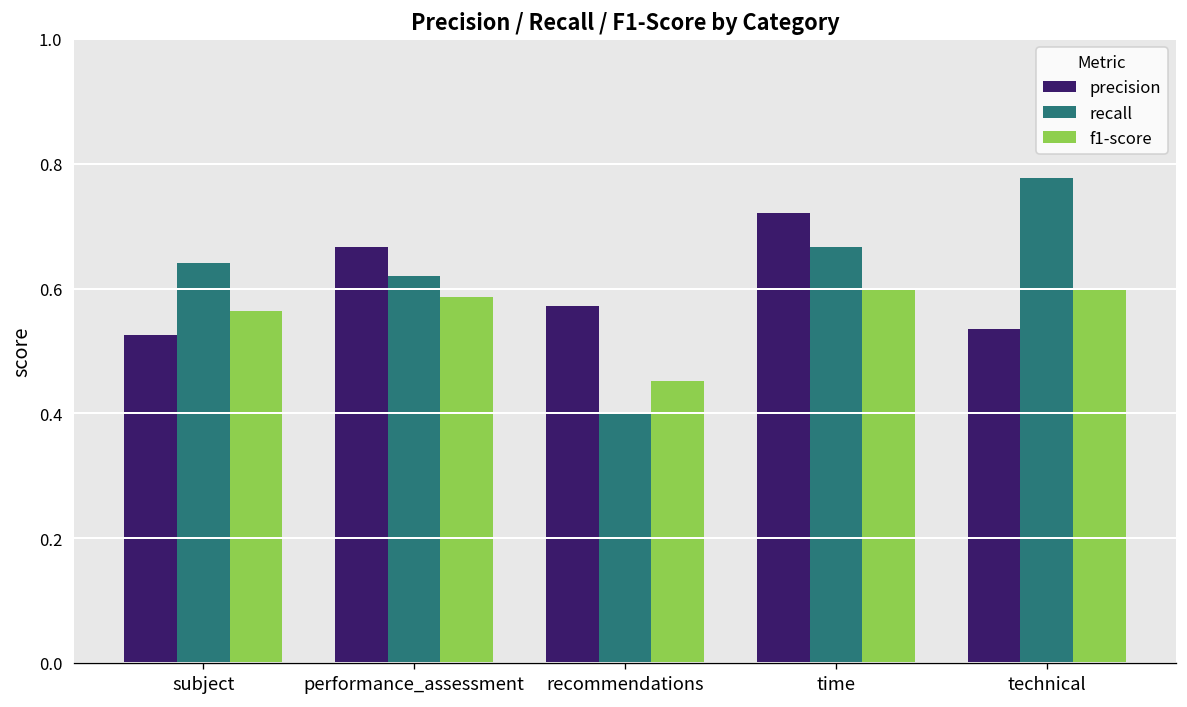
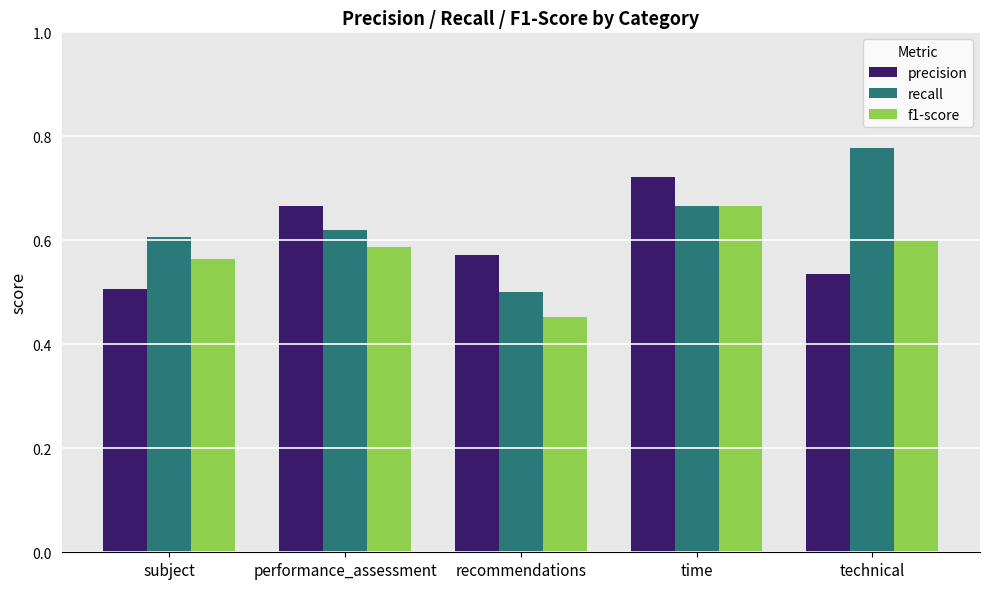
precision, subject: 0.53 -> 0.51
recall, subject: 0.64 -> 0.61
recall, recommendations: 0.4 -> 0.5
f1-score, time: 0.60 -> 0.67
